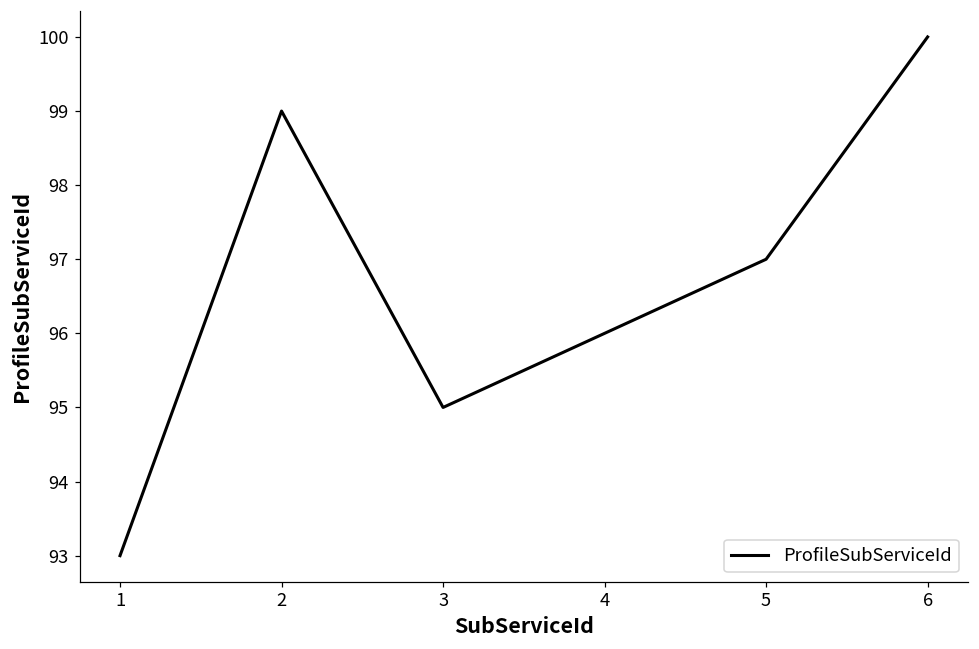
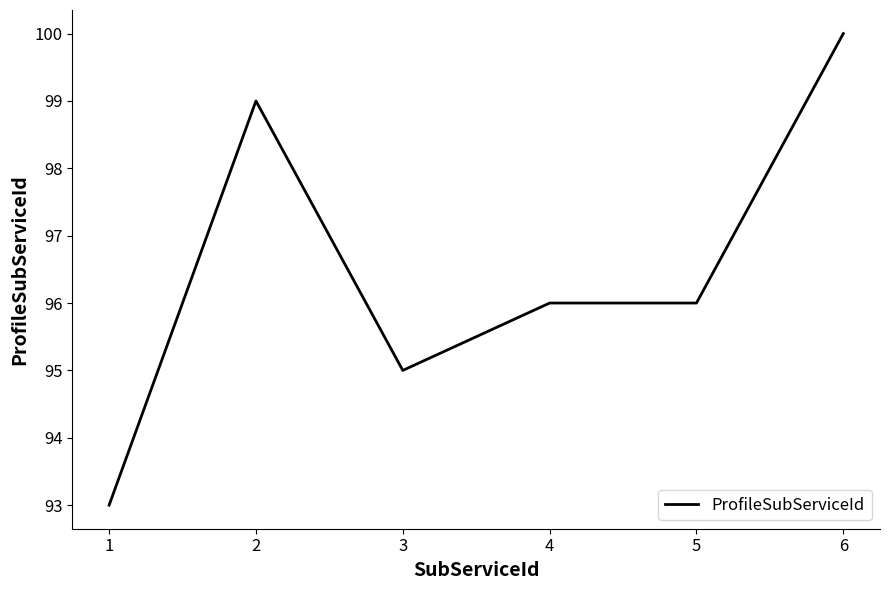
5: 97 -> 96
